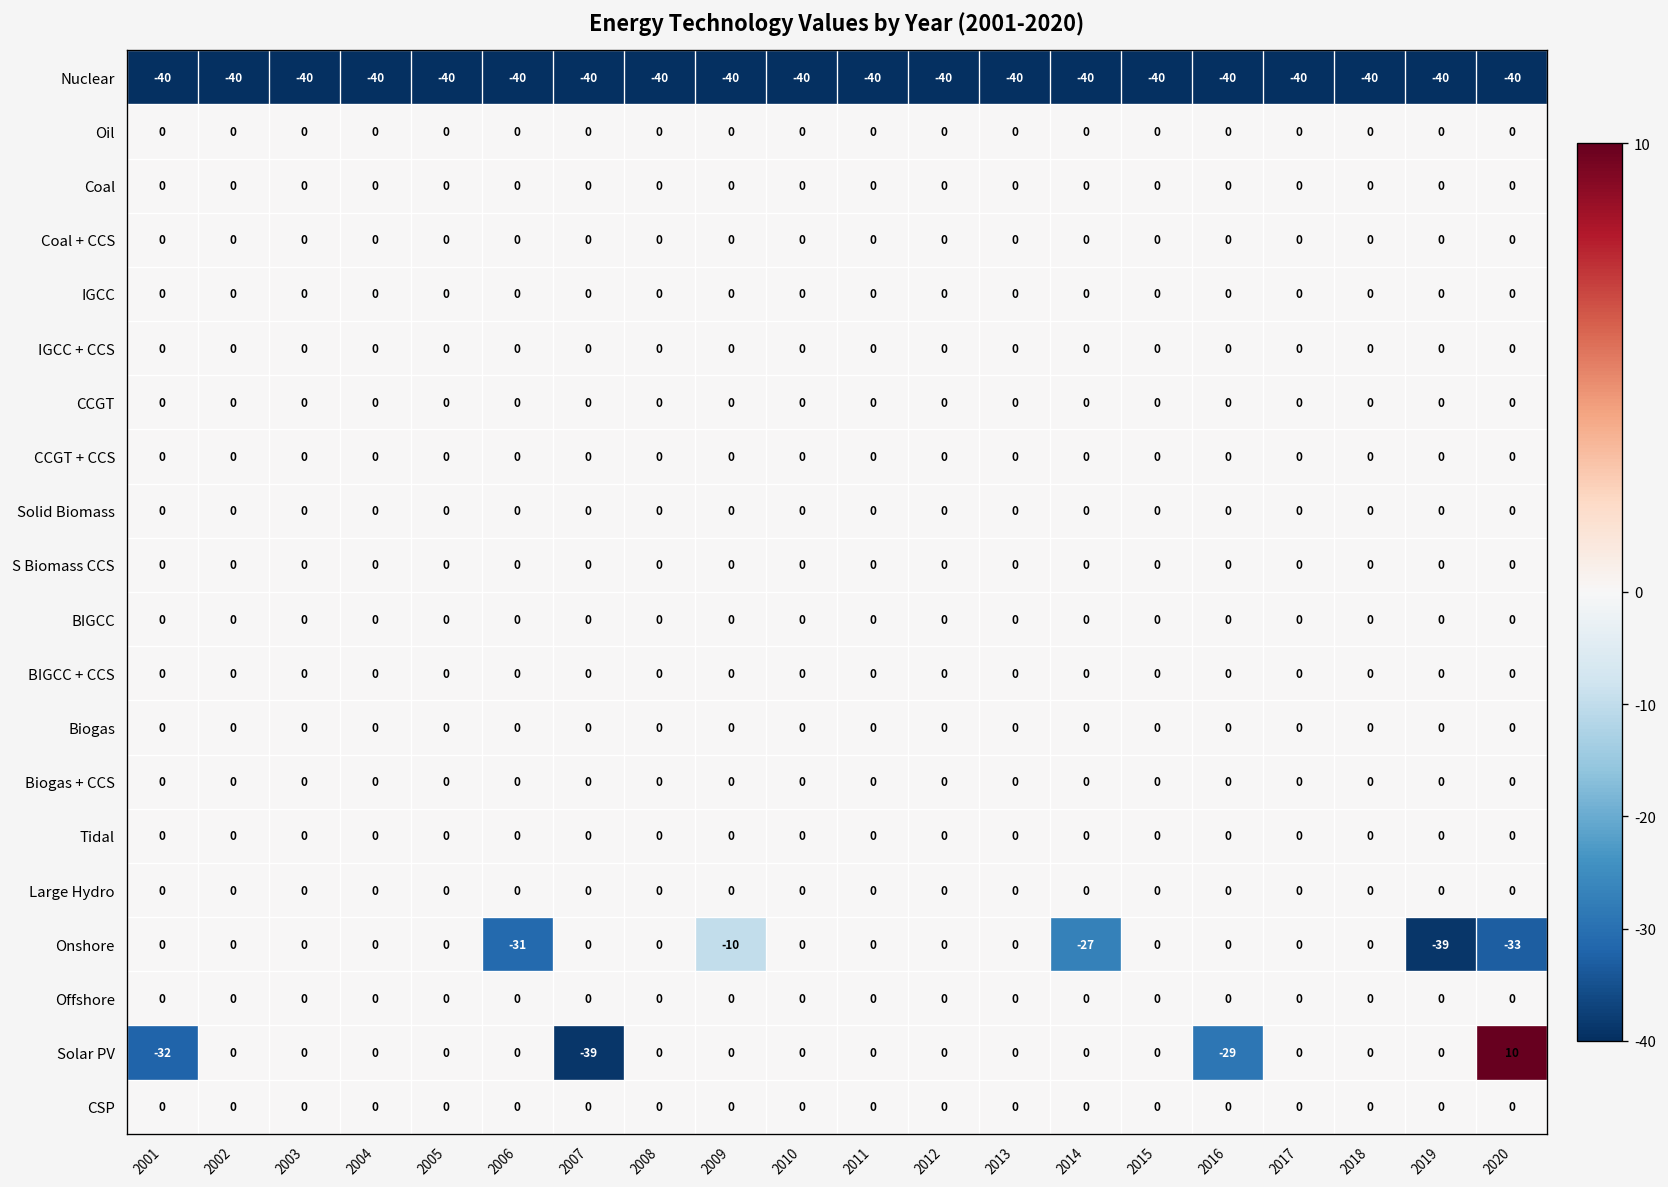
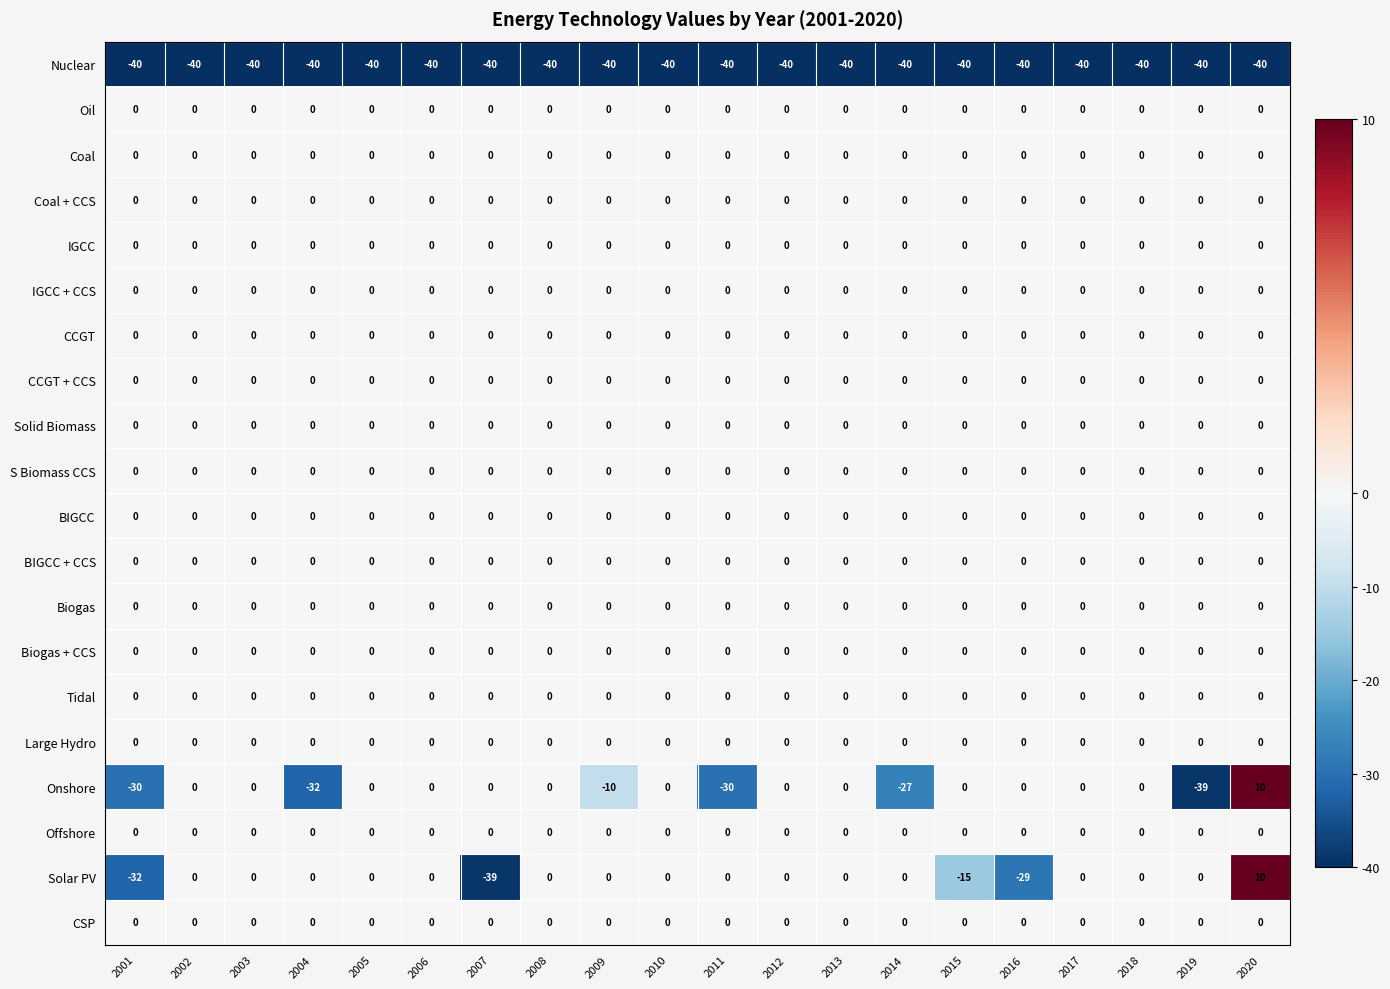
Onshore, 2001: 0 -> -30
Onshore, 2004: 0 -> -32
Onshore, 2006: -31 -> 0
Onshore, 2011: 0 -> -30
Onshore, 2020: -33 -> 10
Solar PV, 2015: 0 -> -15
